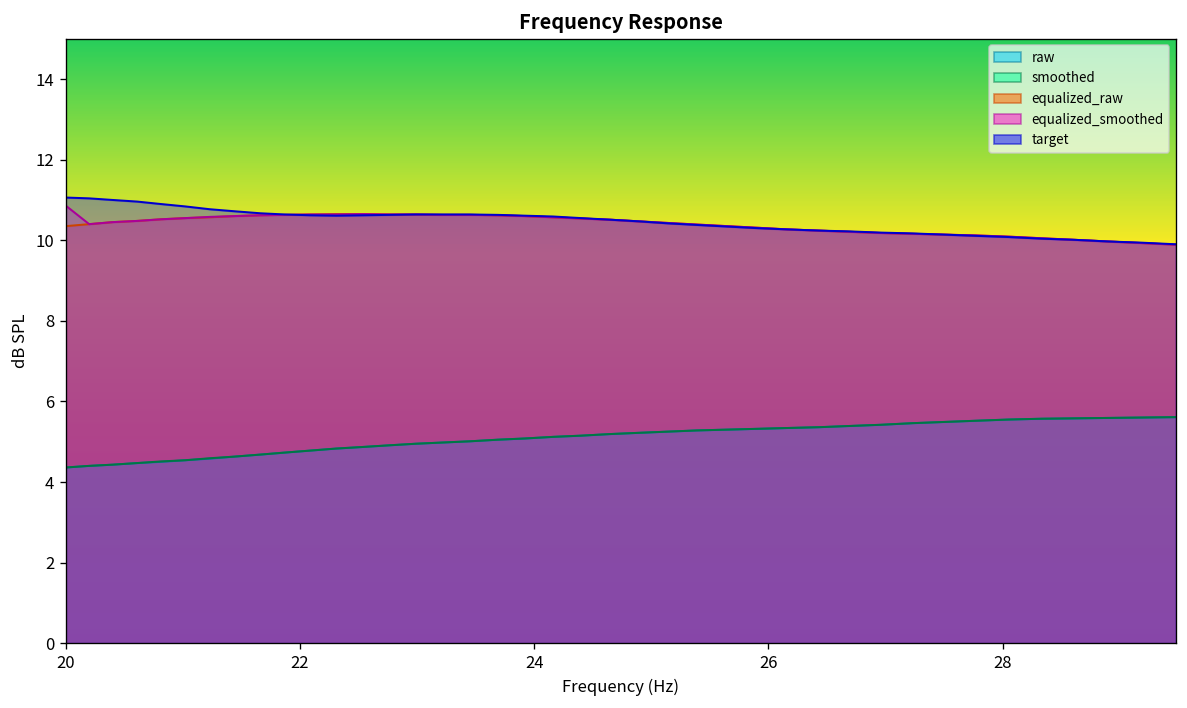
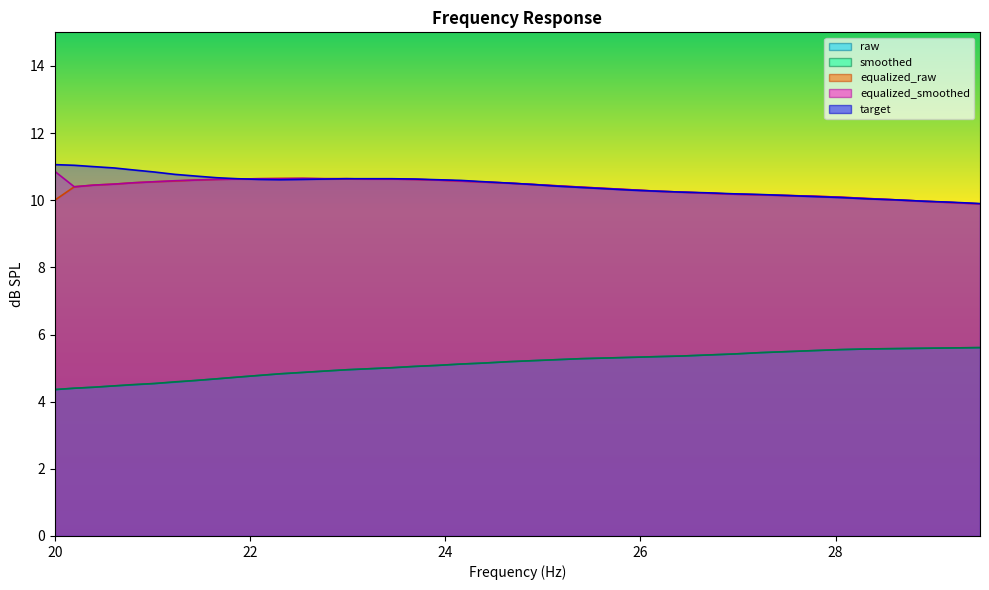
equalized_raw, 20: 10.4 -> 10.0
